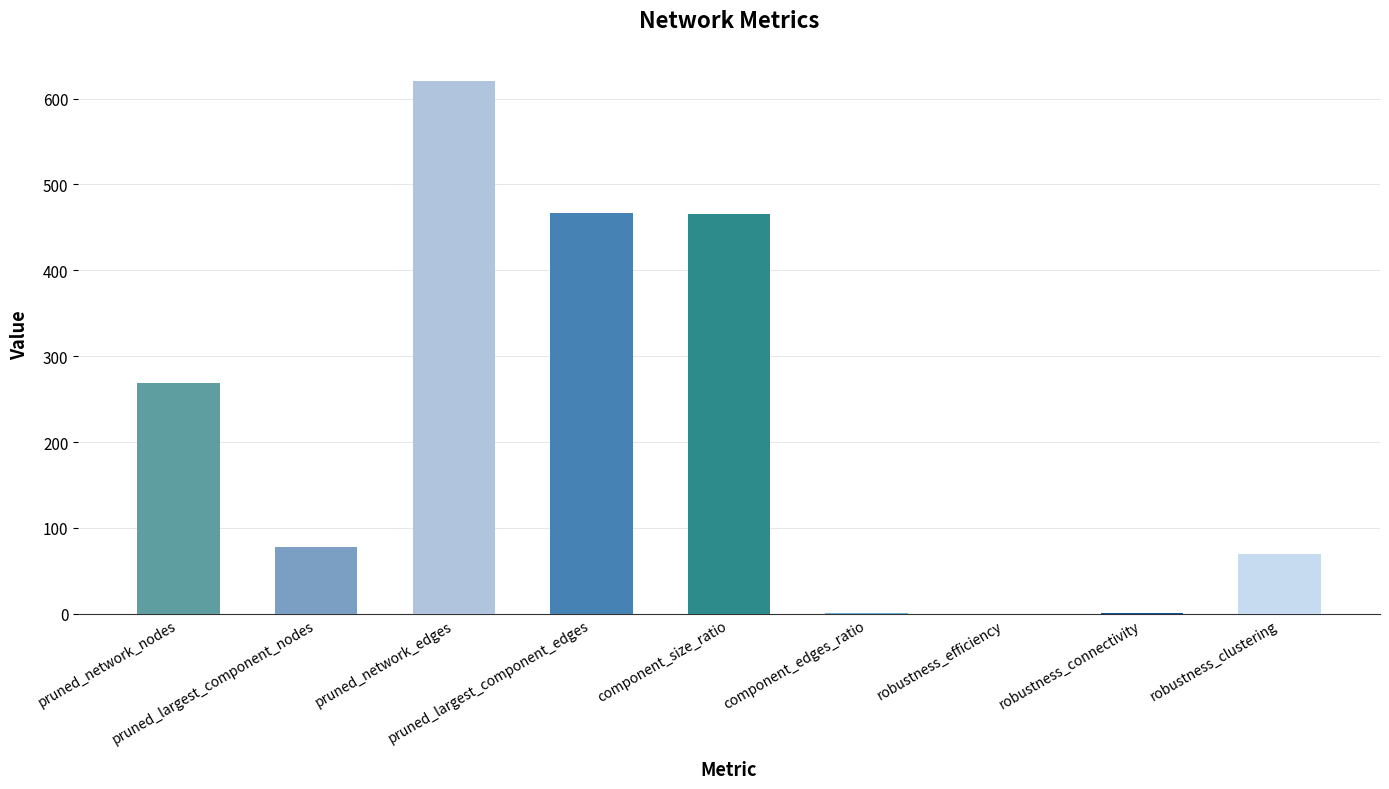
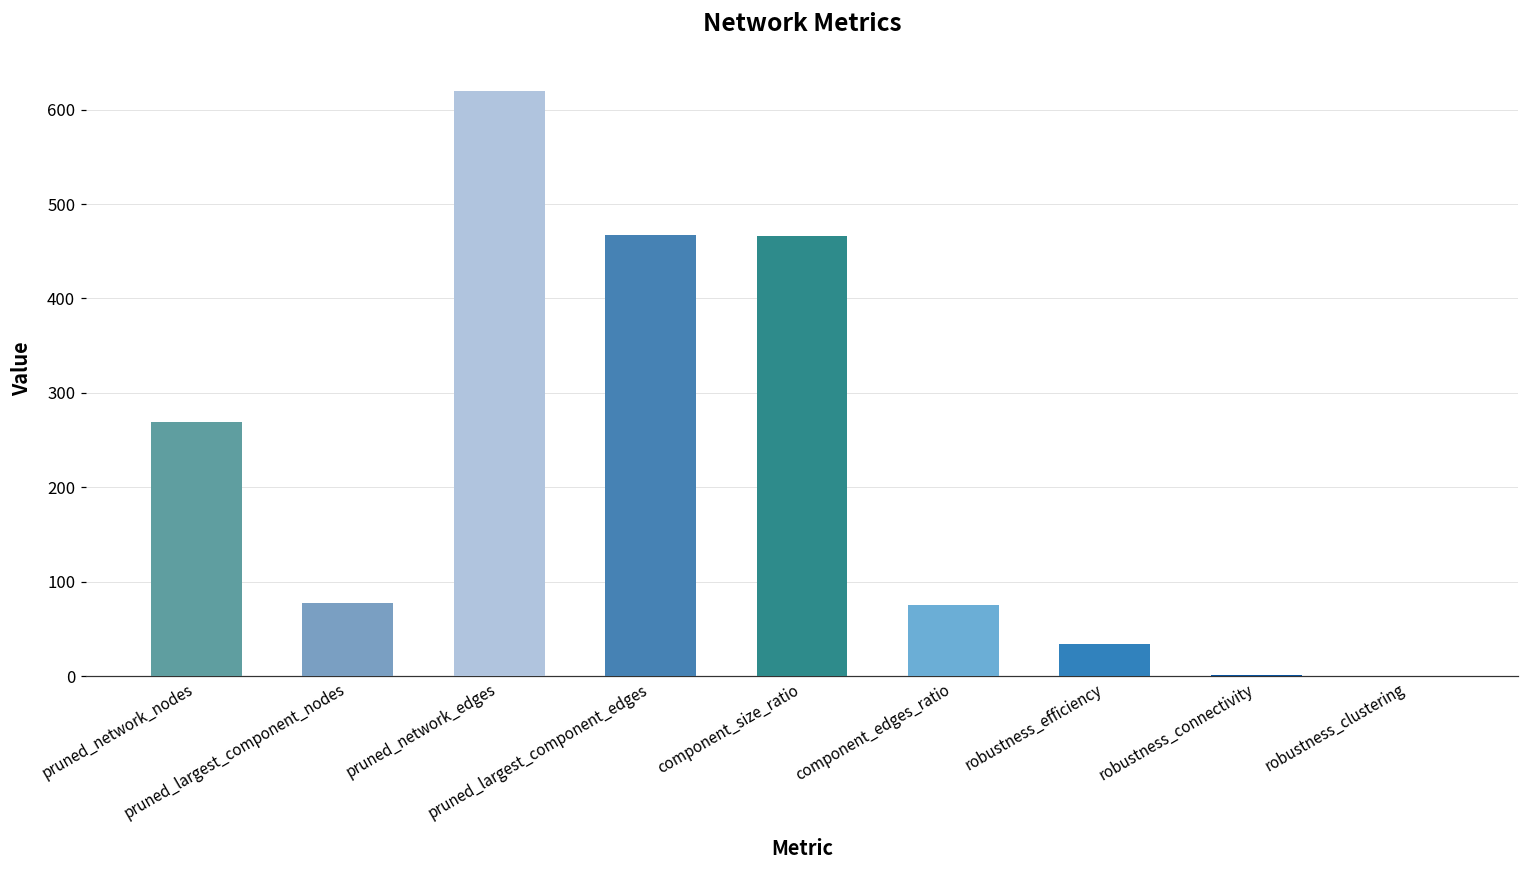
component_edges_ratio: 0 -> 80
robustness_efficiency: 0 -> 30
robustness_clustering: 70 -> 0
